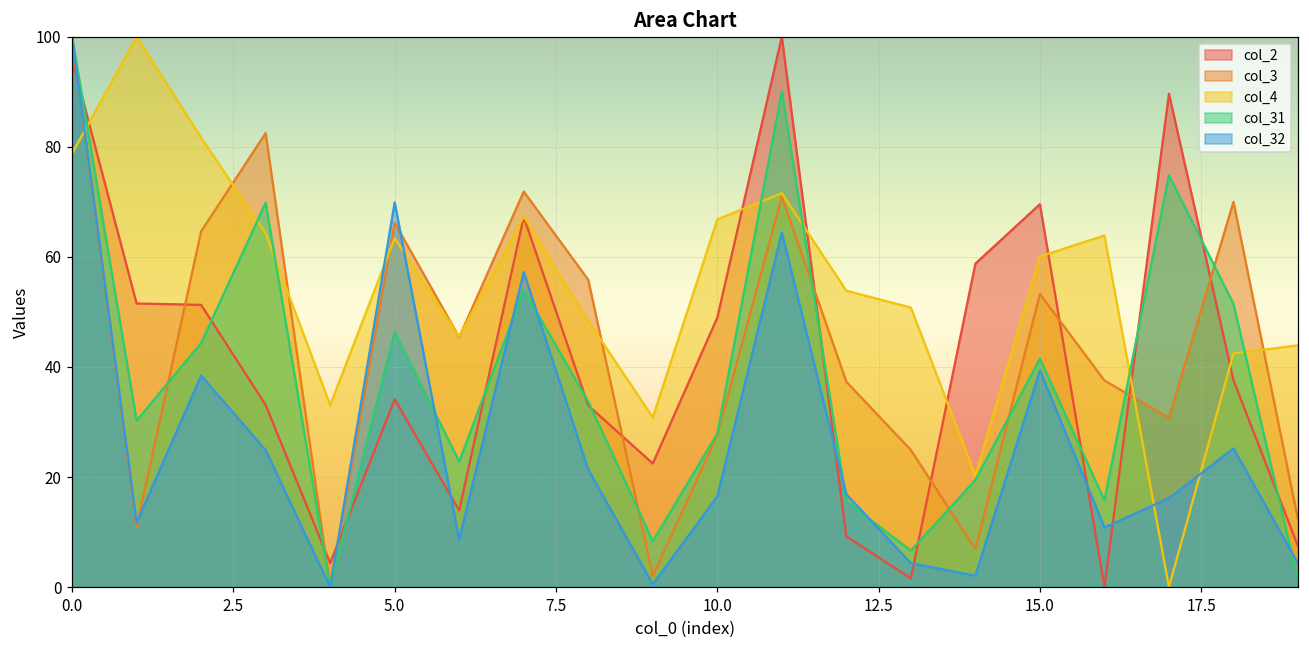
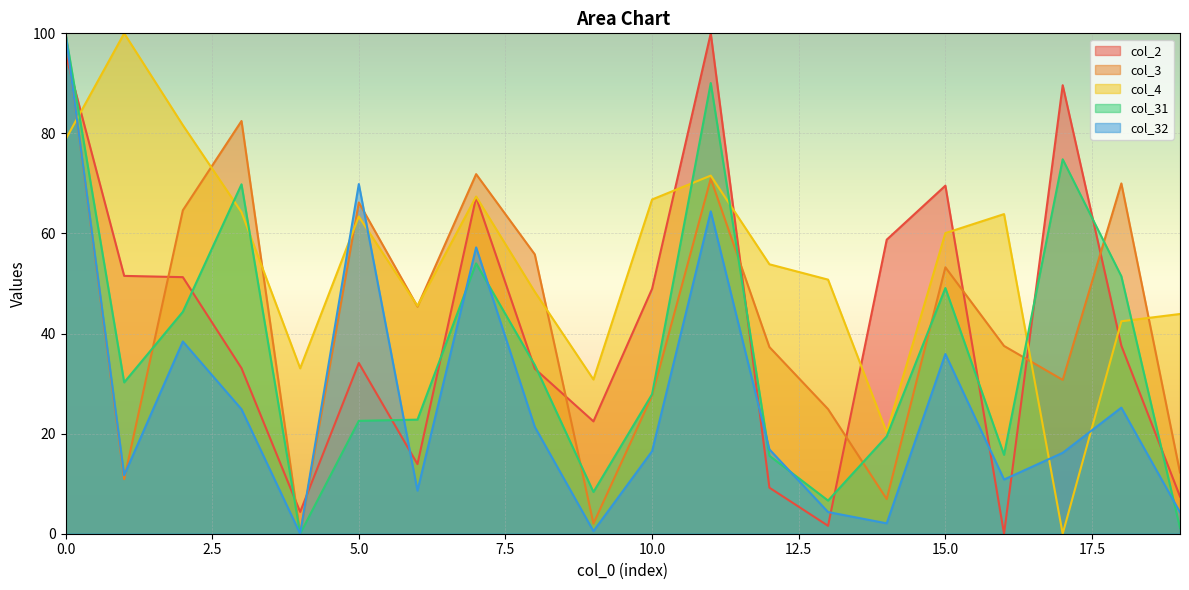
col_31, 5.0: 46 -> 23
col_31, 15.0: 42 -> 49
col_32, 15.0: 39 -> 36
